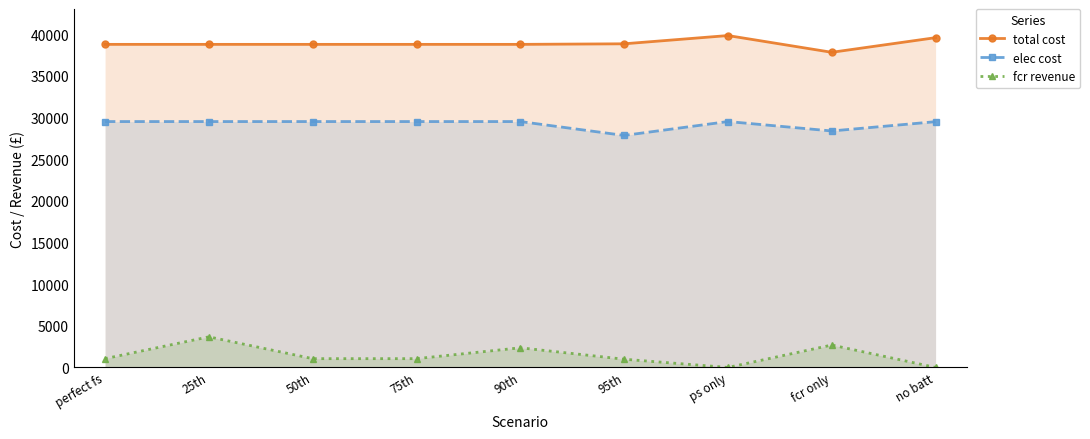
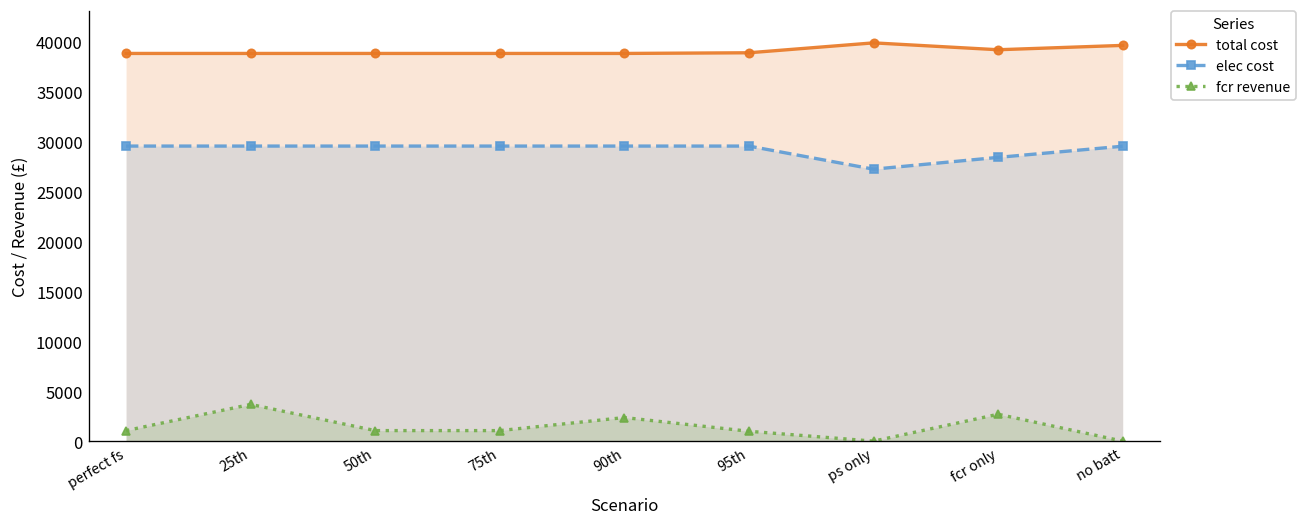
elec cost, 95th: 28000 -> 30000
elec cost, ps only: 30000 -> 27000
total cost, fcr only: 38000 -> 39000
